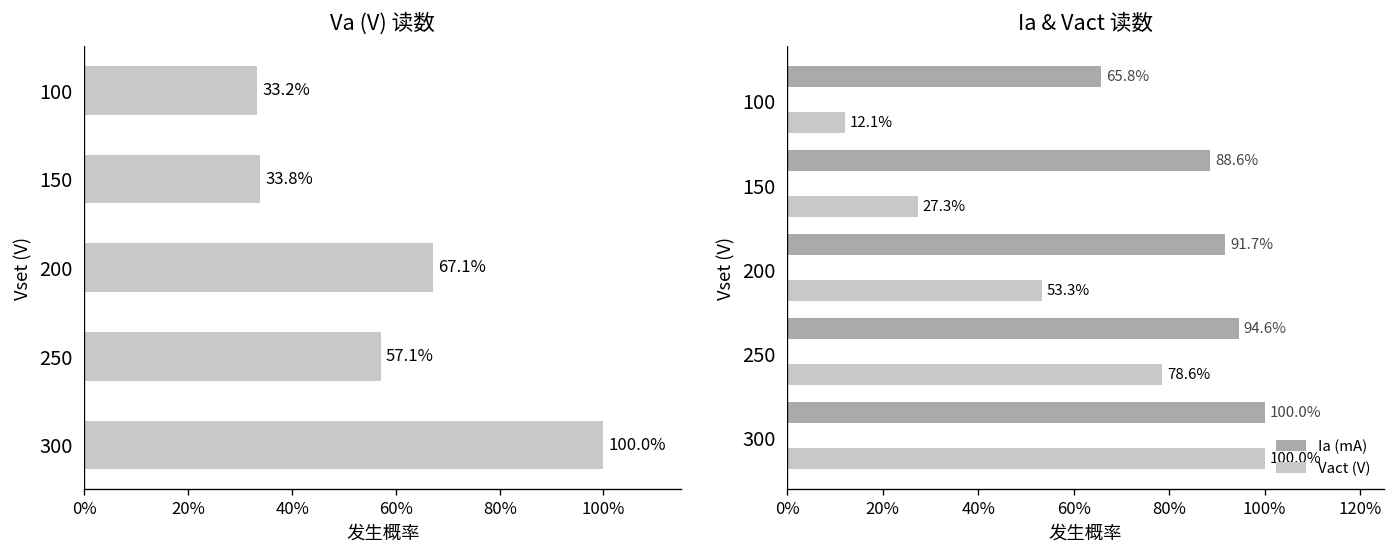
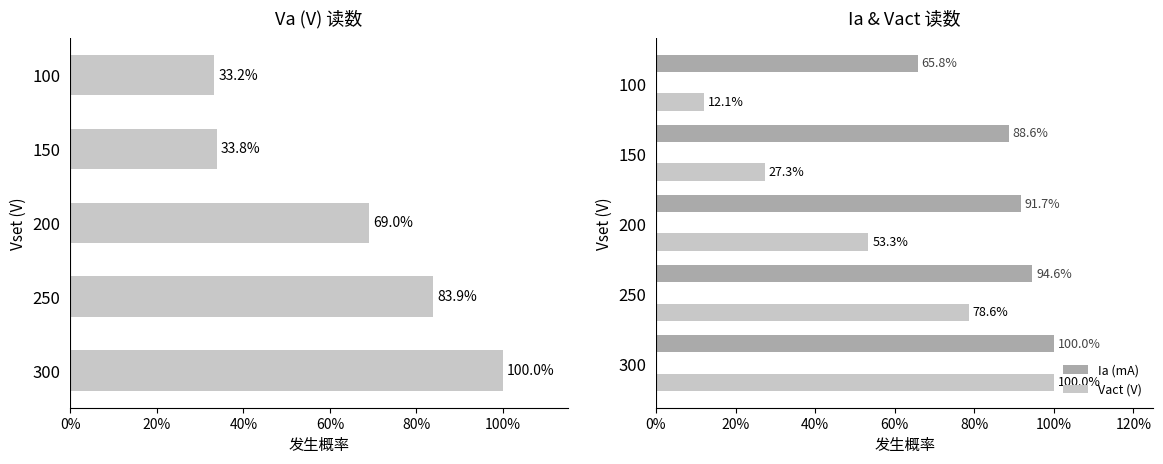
Va (V) 读数, 200: 67.1% -> 69.0%
Va (V) 读数, 250: 57.1% -> 83.9%
